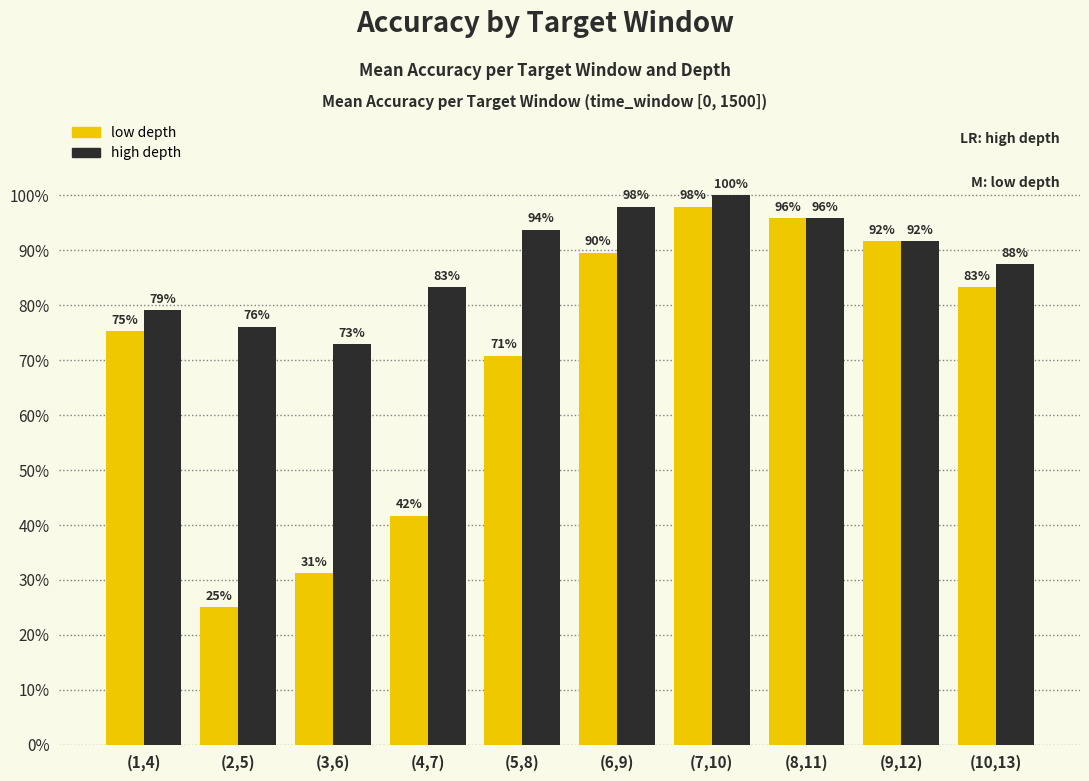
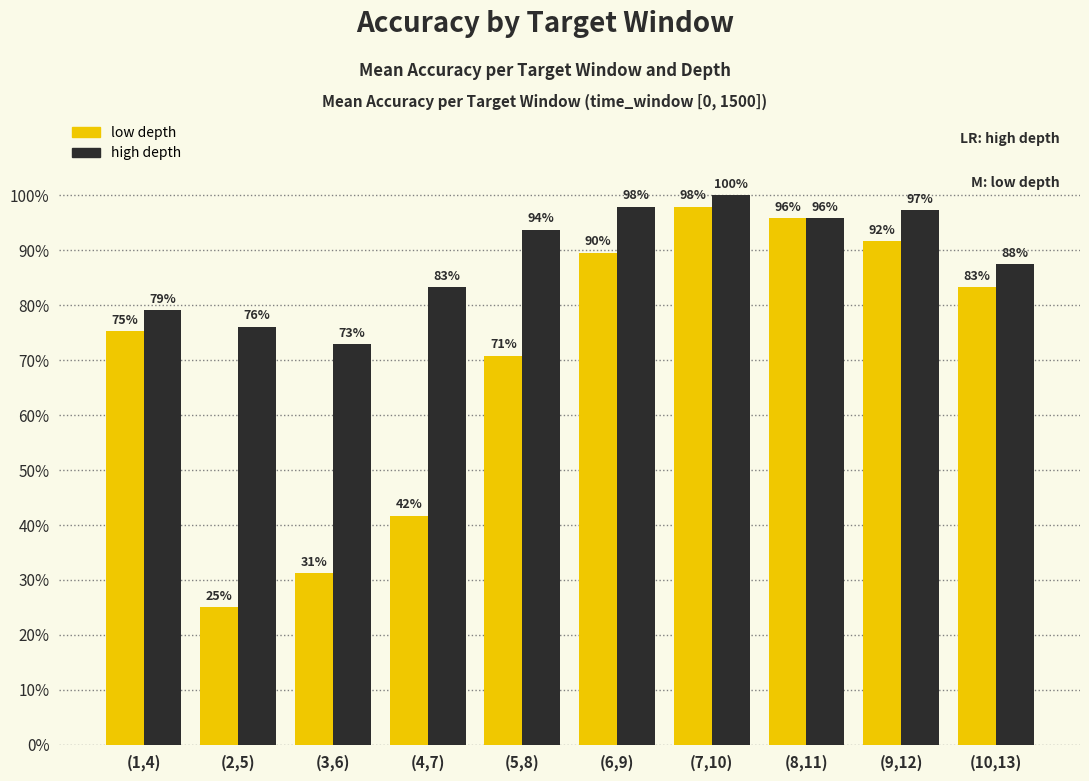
high depth, (9,12): 92% -> 97%
